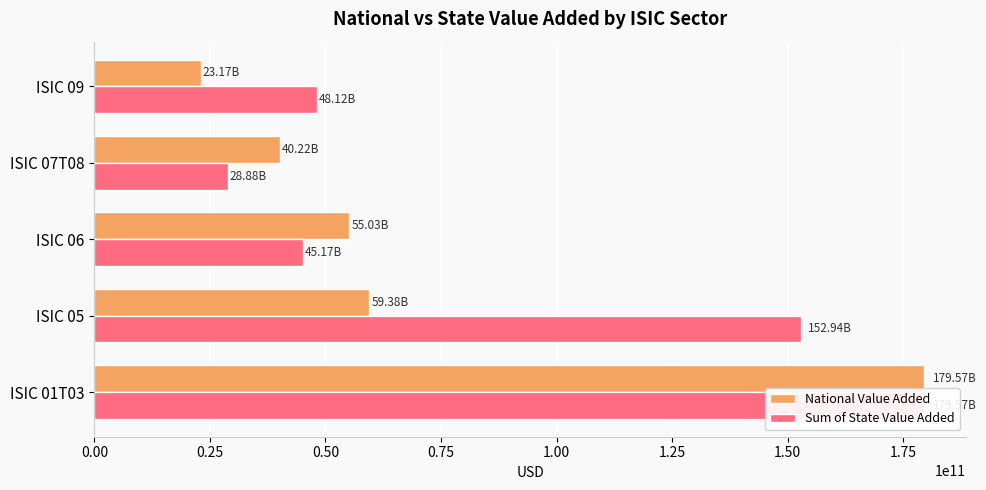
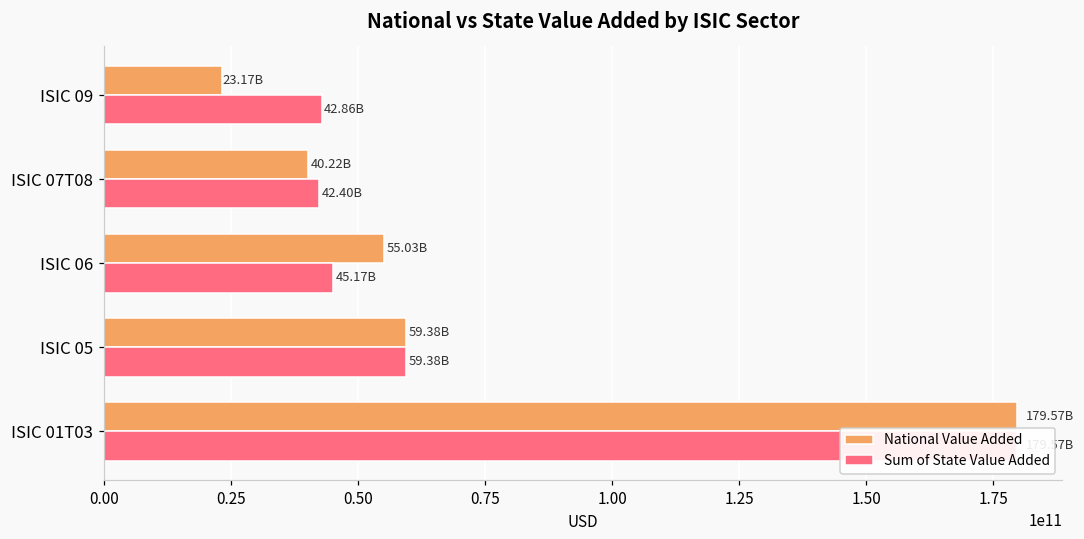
Sum of State Value Added, ISIC 09: 48.12B -> 42.86B
Sum of State Value Added, ISIC 07T08: 28.88B -> 42.40B
Sum of State Value Added, ISIC 05: 152.94B -> 59.38B
